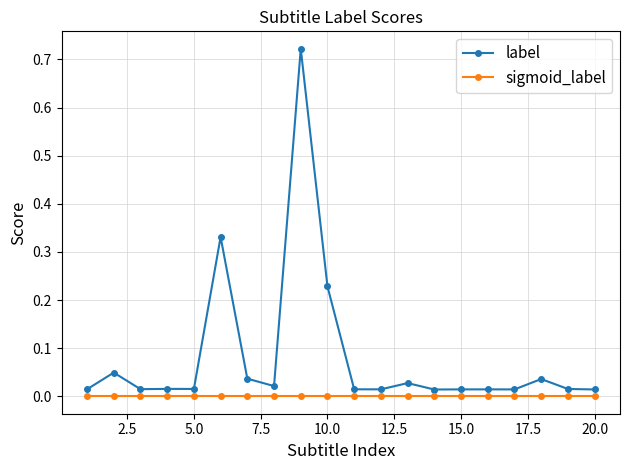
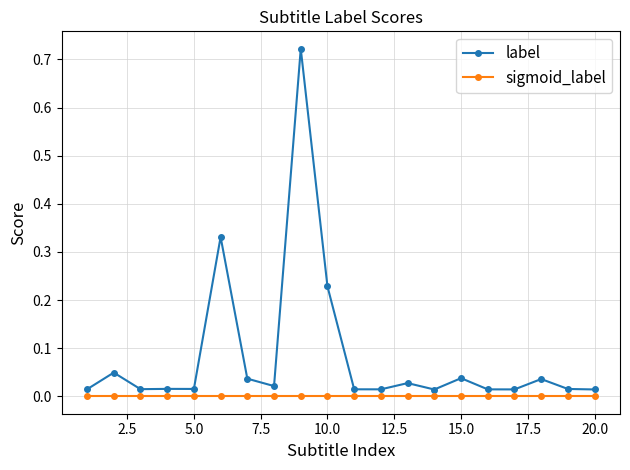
label, 15.0: 0.01 -> 0.04
